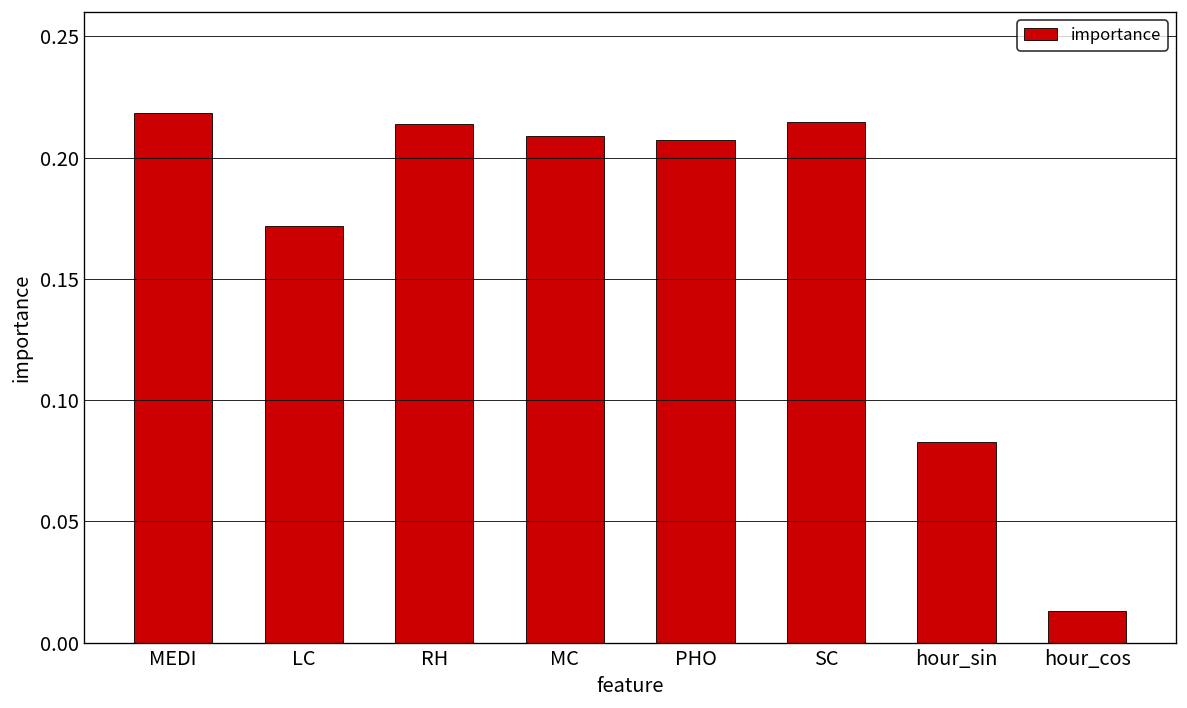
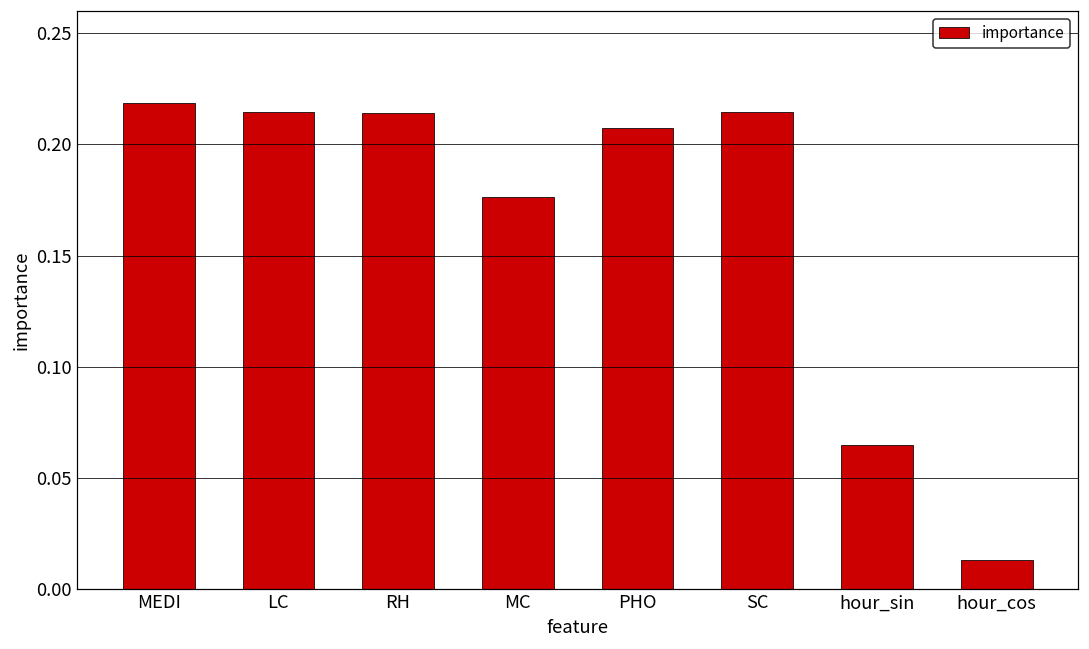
LC: 0.172 -> 0.215
MC: 0.209 -> 0.176
hour_sin: 0.083 -> 0.065
